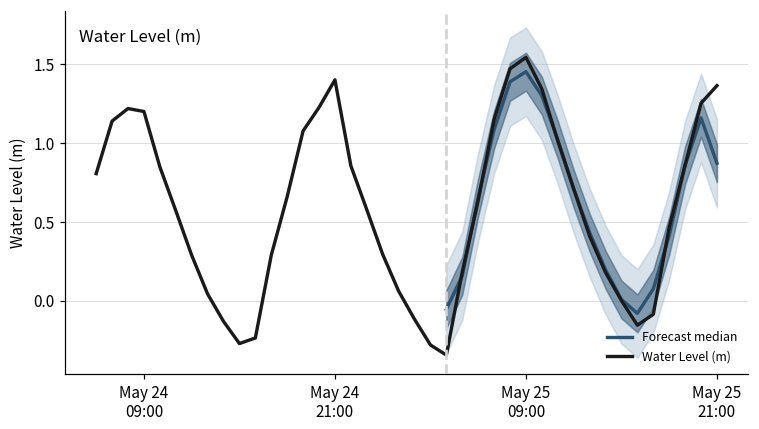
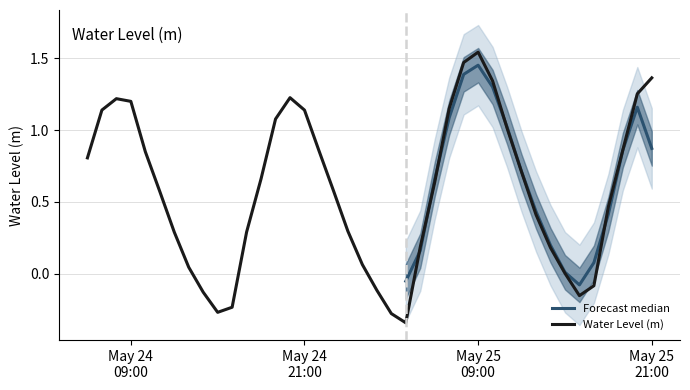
Water Level (m), May 24 21:00: 1.40 -> 1.14
